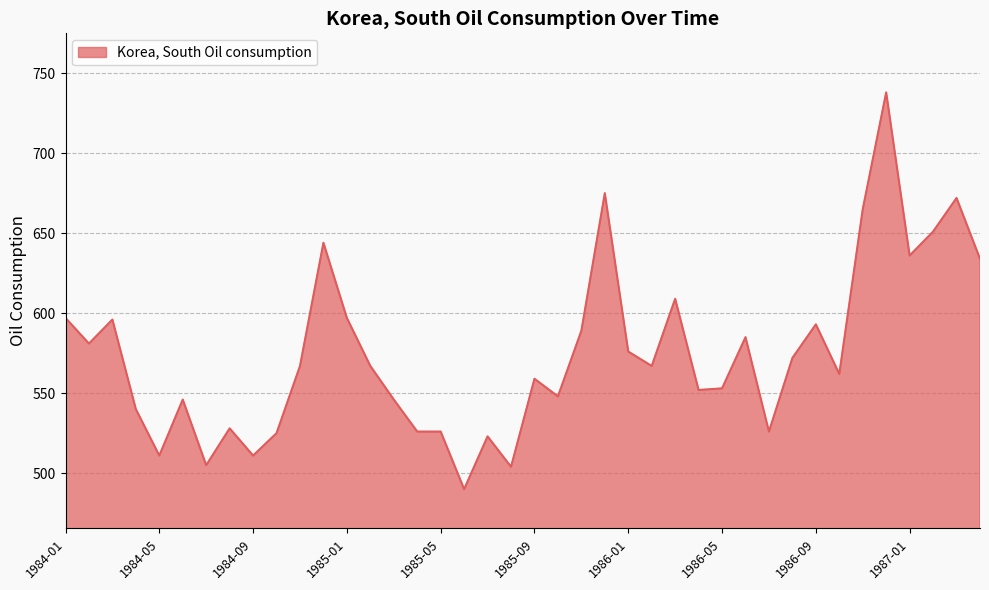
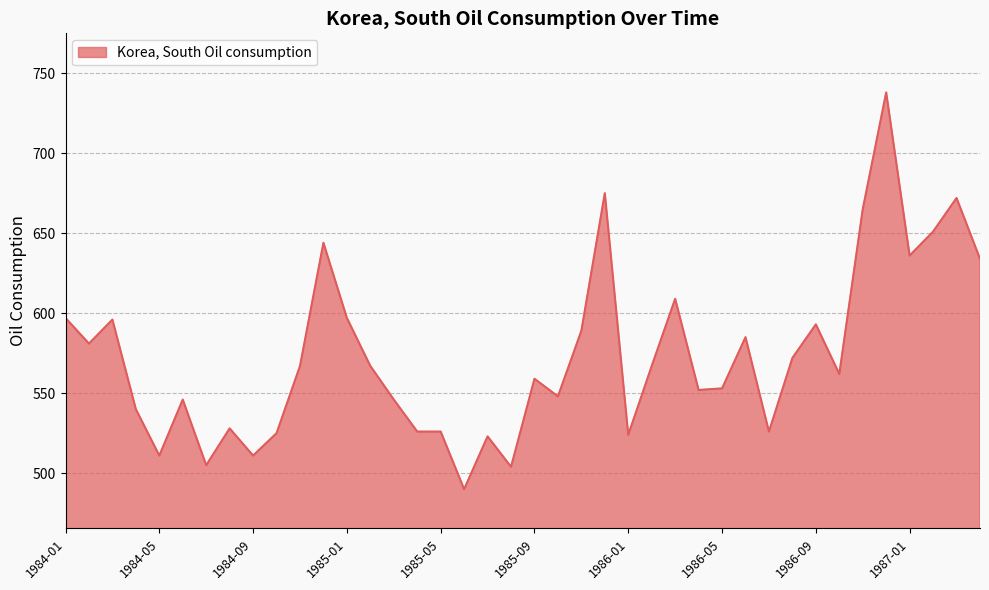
1986-01: 576 -> 524
